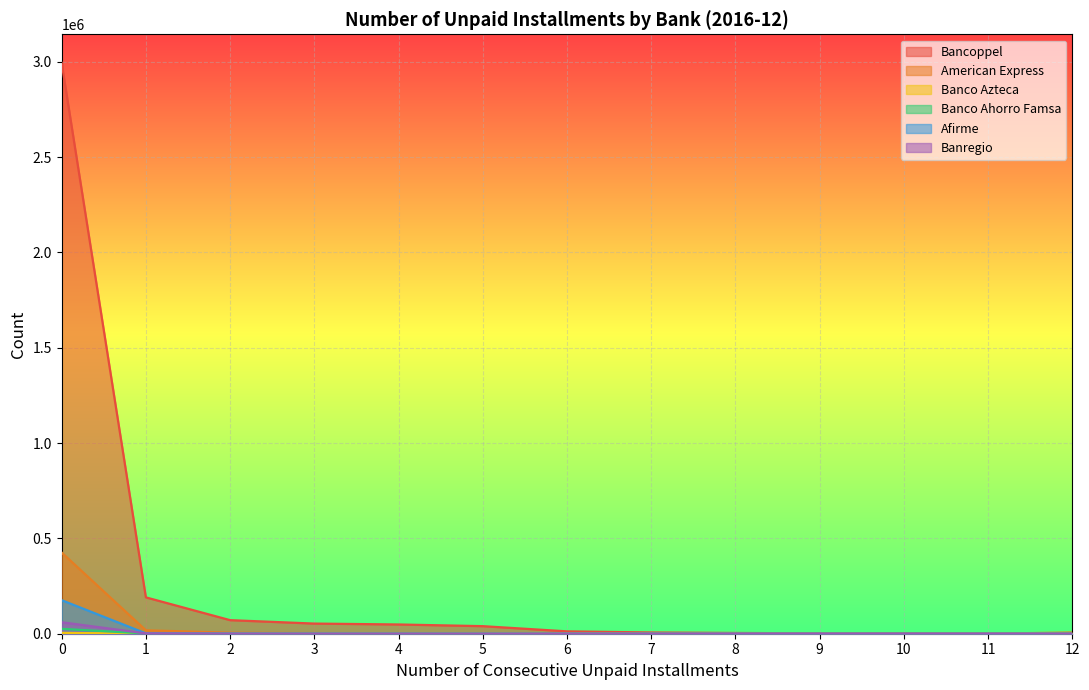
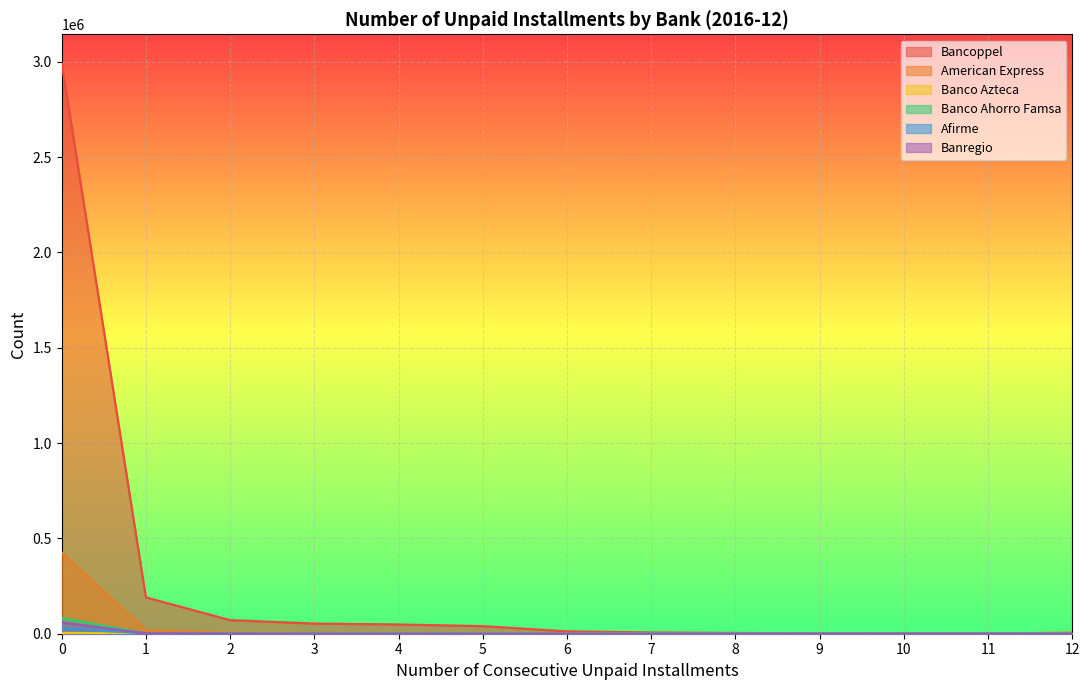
Banco Ahorro Famsa, 0: 30000 -> 80000
Afirme, 0: 180000 -> 30000
